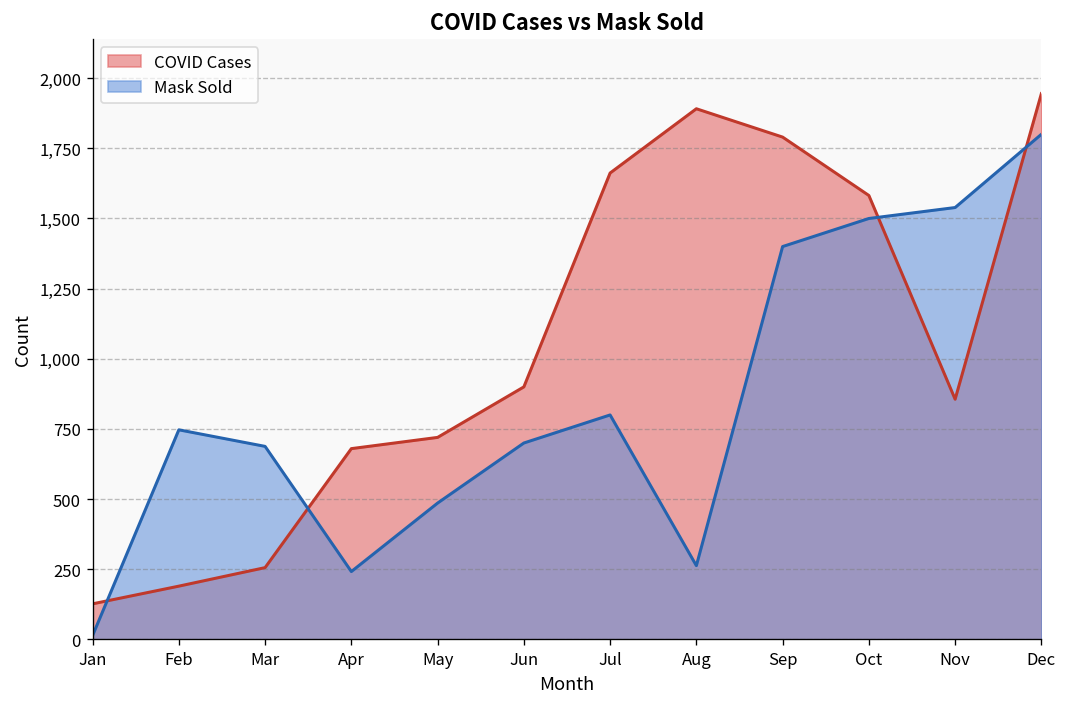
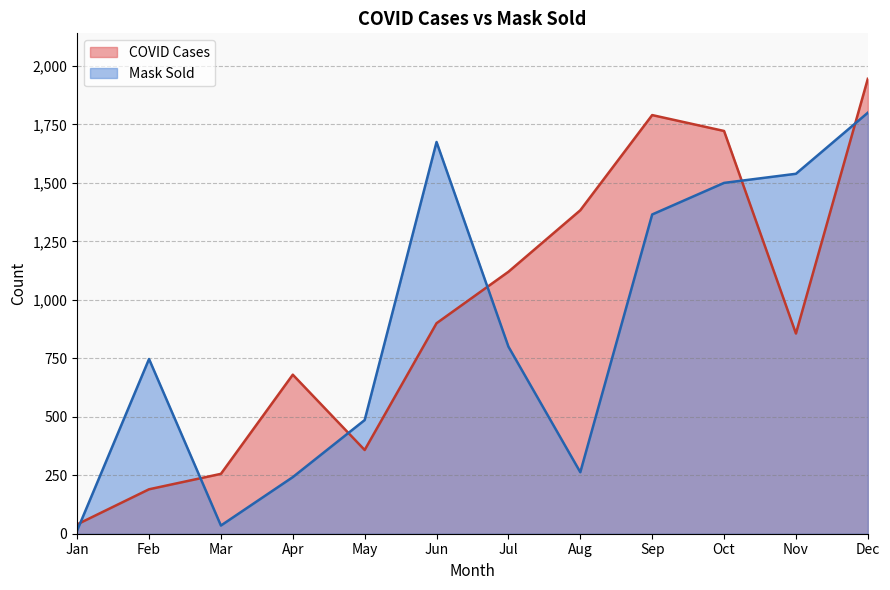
COVID Cases, Jan: 130 -> 40
Mask Sold, Mar: 690 -> 40
COVID Cases, May: 720 -> 360
Mask Sold, Jun: 700 -> 1,680
COVID Cases, Jul: 1,660 -> 1,120
COVID Cases, Aug: 1,890 -> 1,380
Mask Sold, Sep: 1,400 -> 1,370
COVID Cases, Oct: 1,580 -> 1,720
